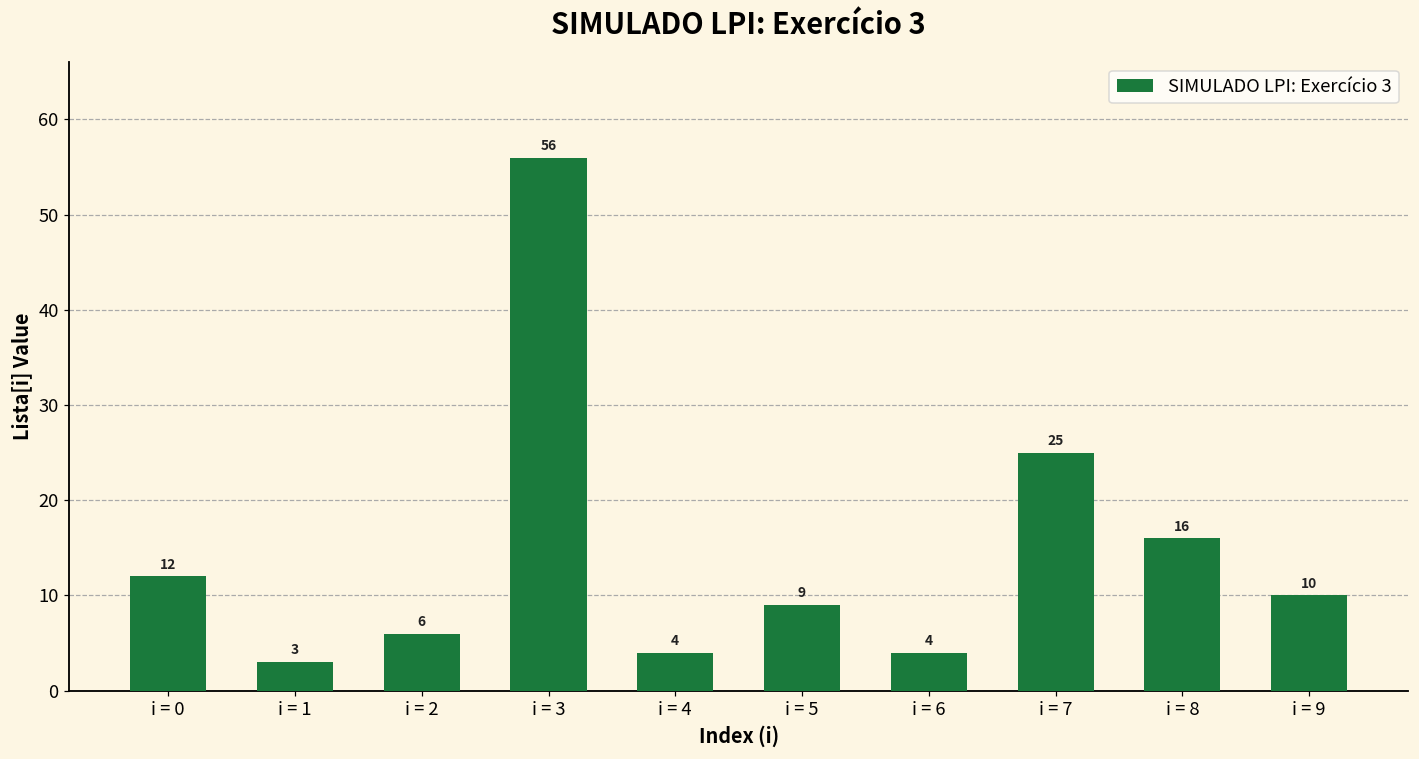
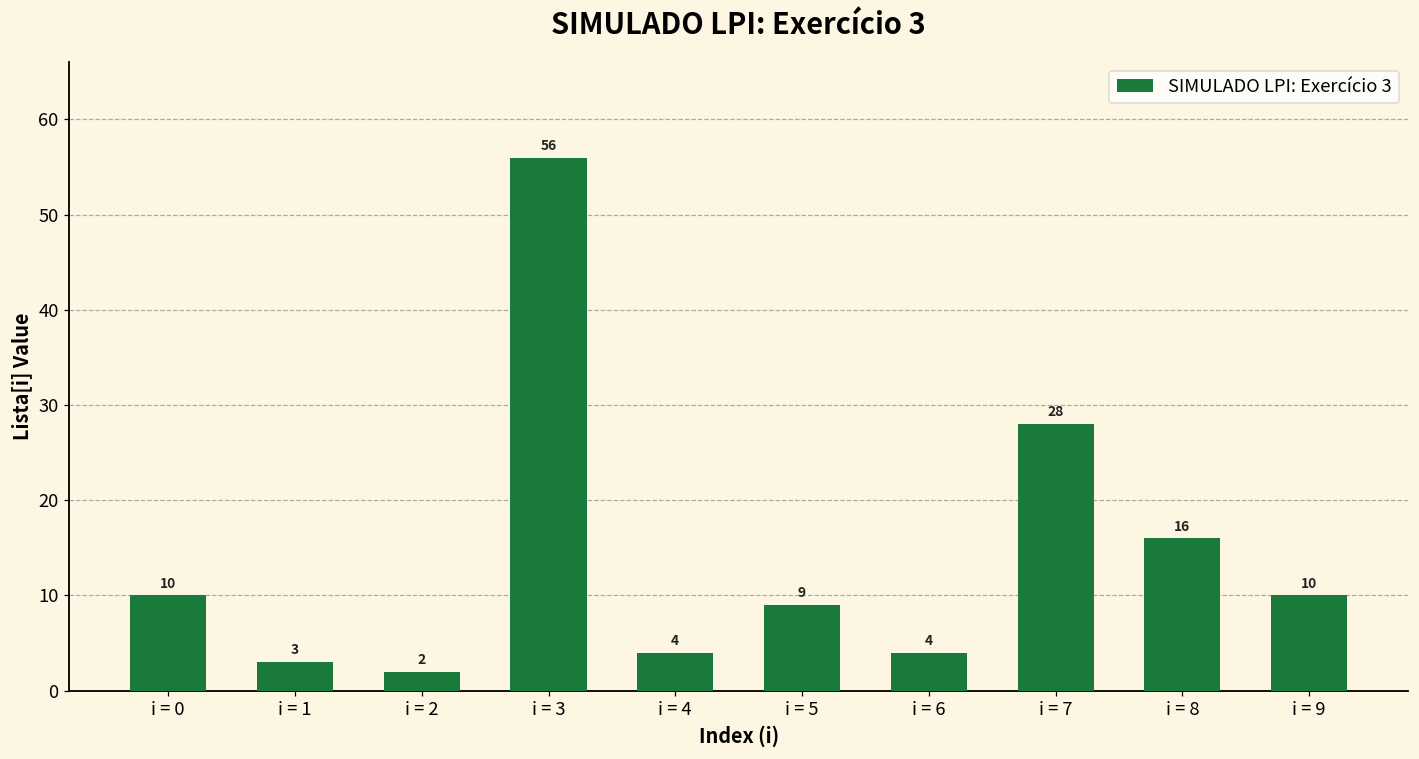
i = 0: 12 -> 10
i = 2: 6 -> 2
i = 7: 25 -> 28
